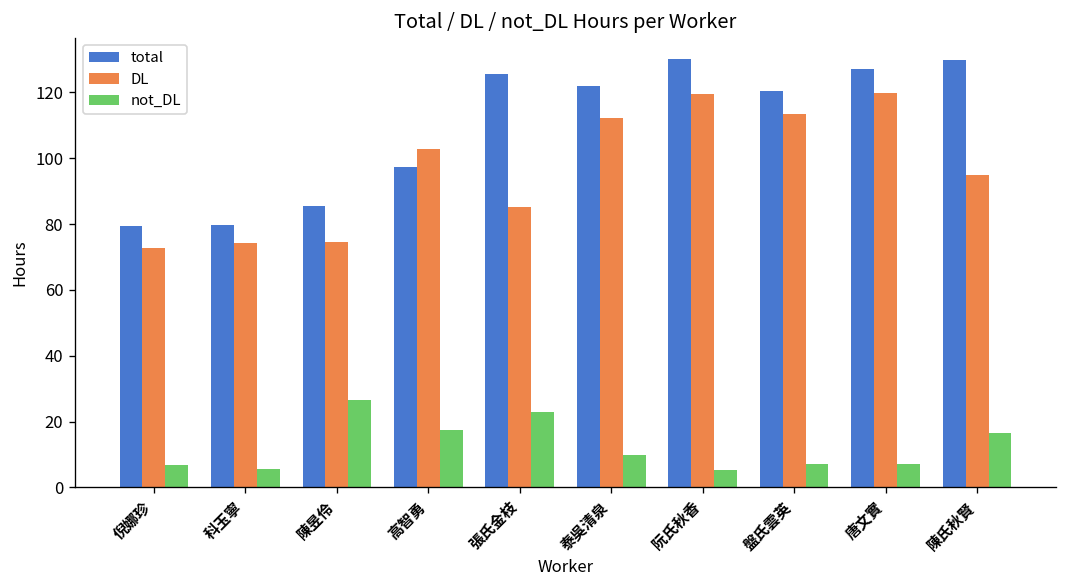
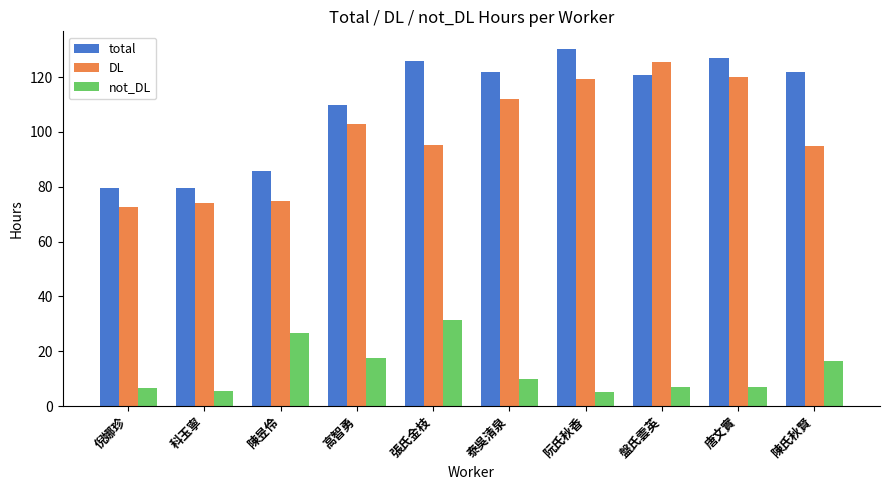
total, 高智勇: 97 -> 110
DL, 張氏金枝: 85 -> 95
not_DL, 張氏金枝: 23 -> 31
DL, 盤氏雲英: 113 -> 125
total, 陳氏秋賢: 130 -> 122
